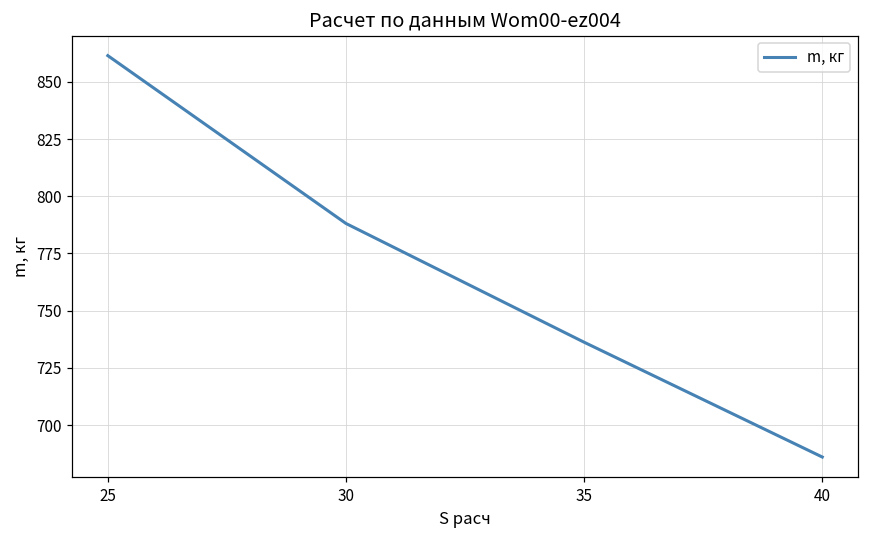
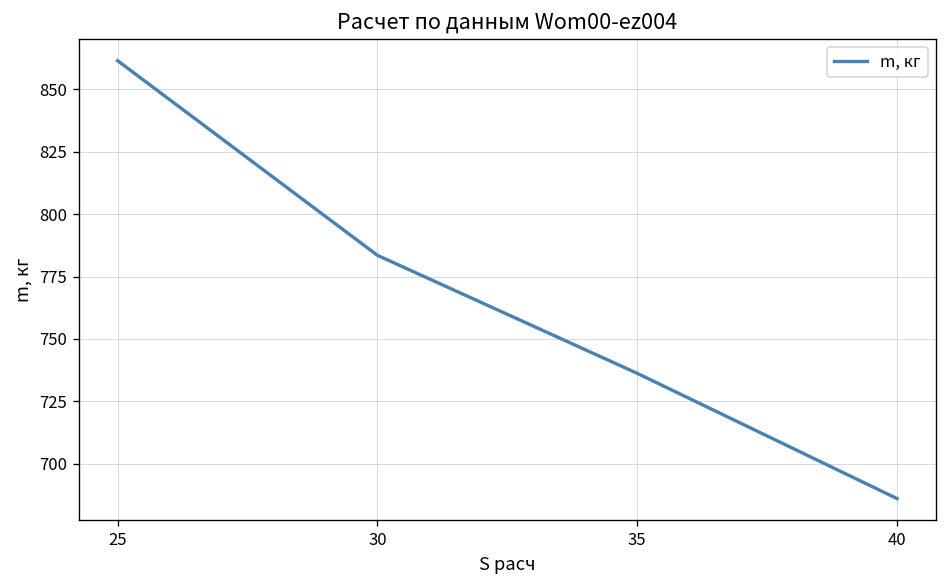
30: 788 -> 783
